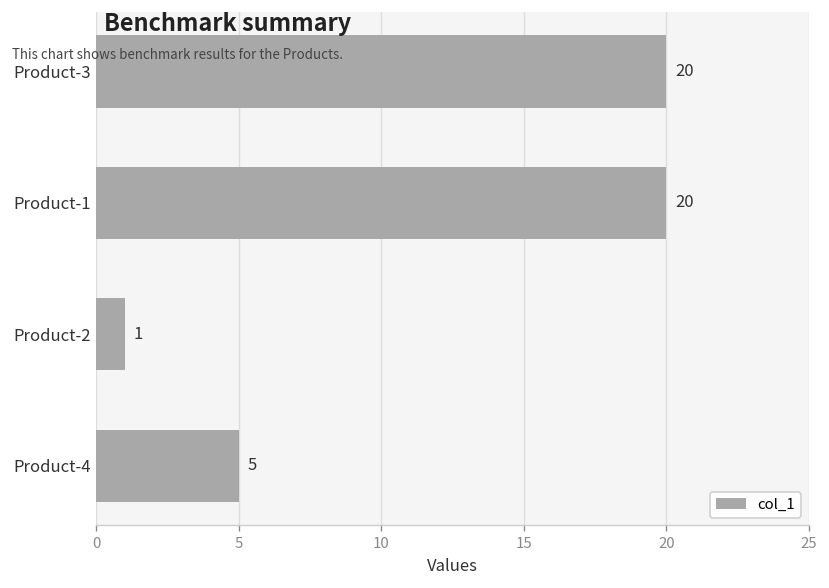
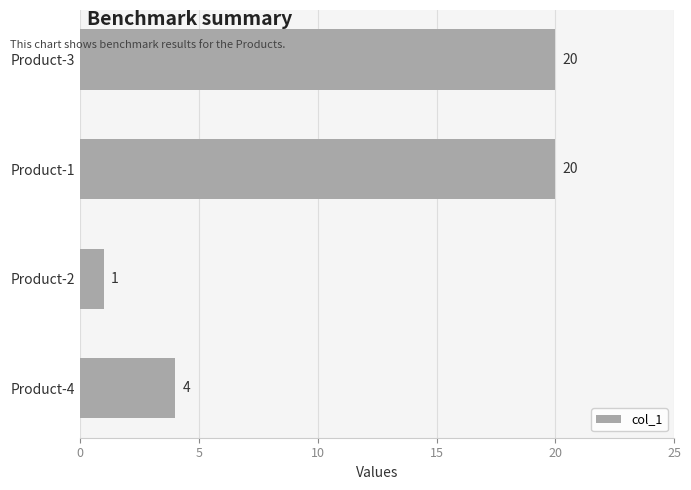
Product-4: 5 -> 4
